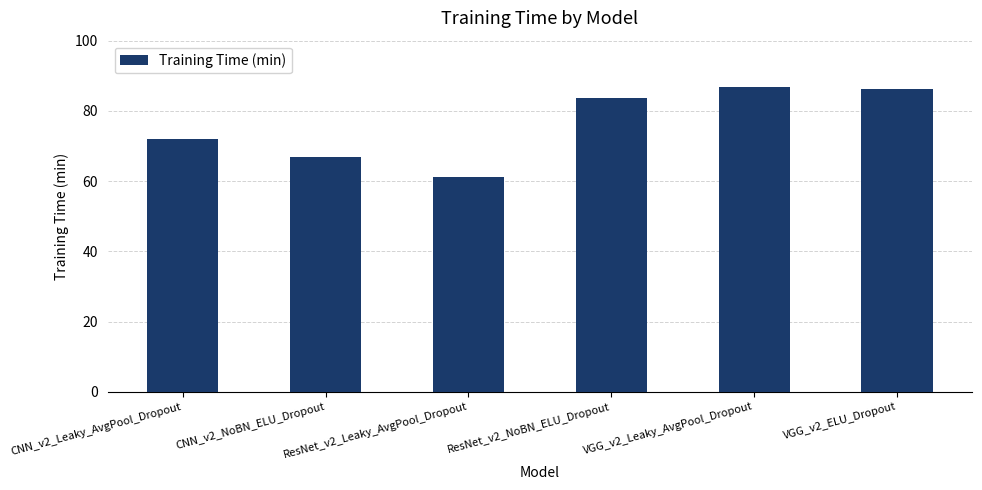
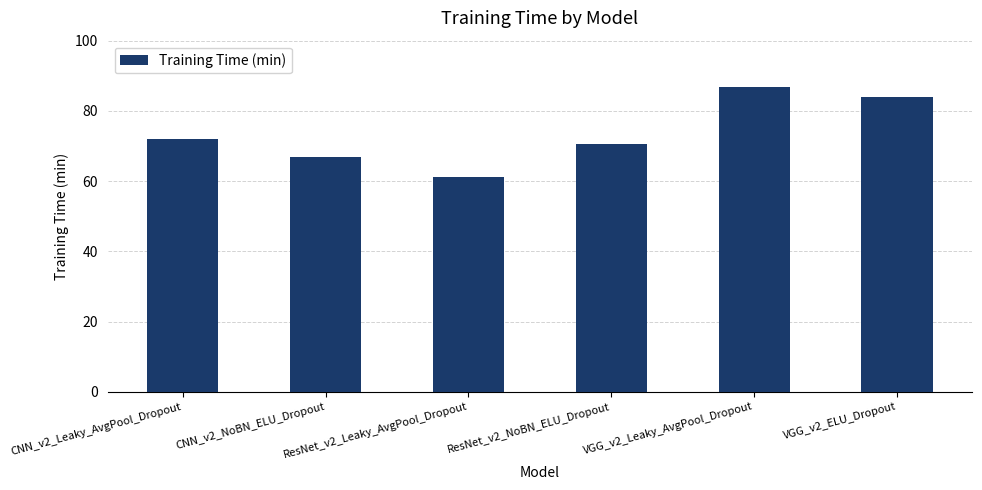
ResNet_v2_NoBN_ELU_Dropout: 84 -> 71
VGG_v2_ELU_Dropout: 86 -> 84
